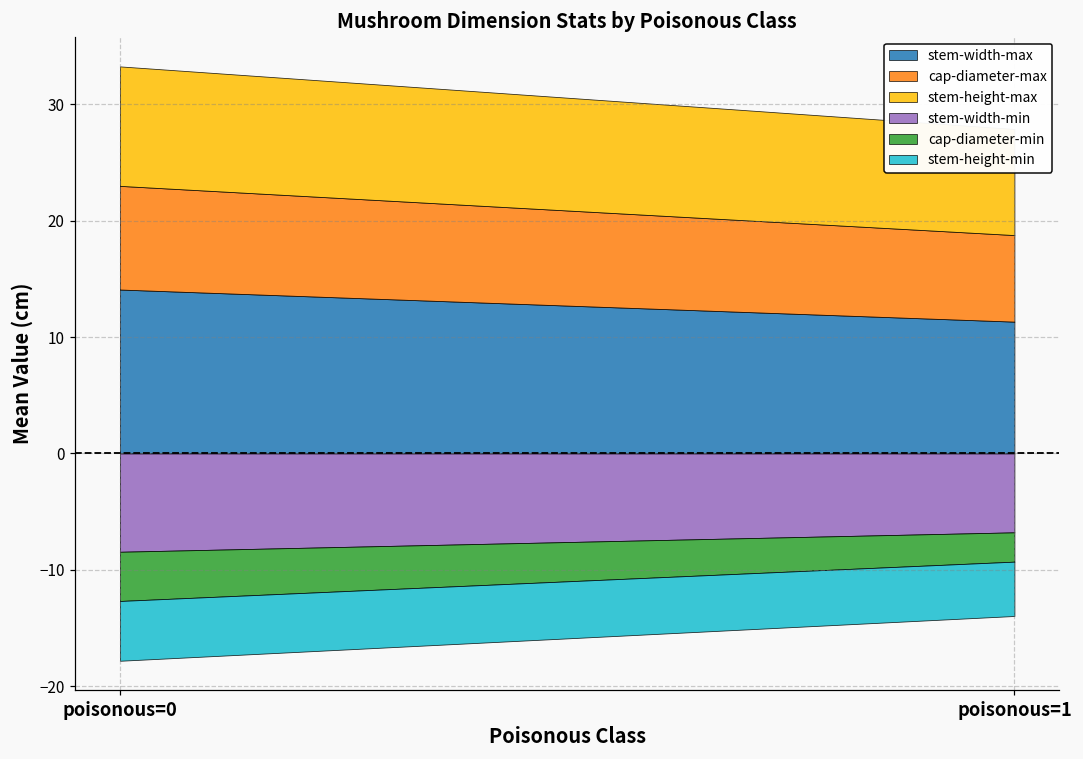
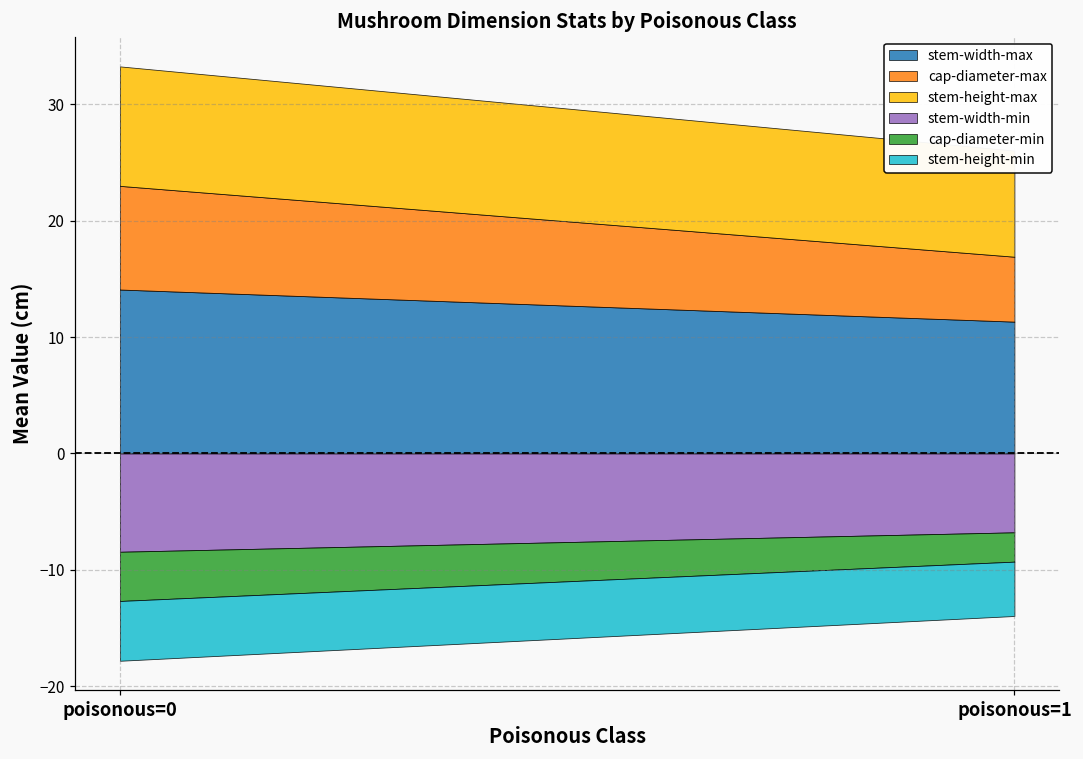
cap-diameter-max, poisonous=1: 7.4 -> 5.6
